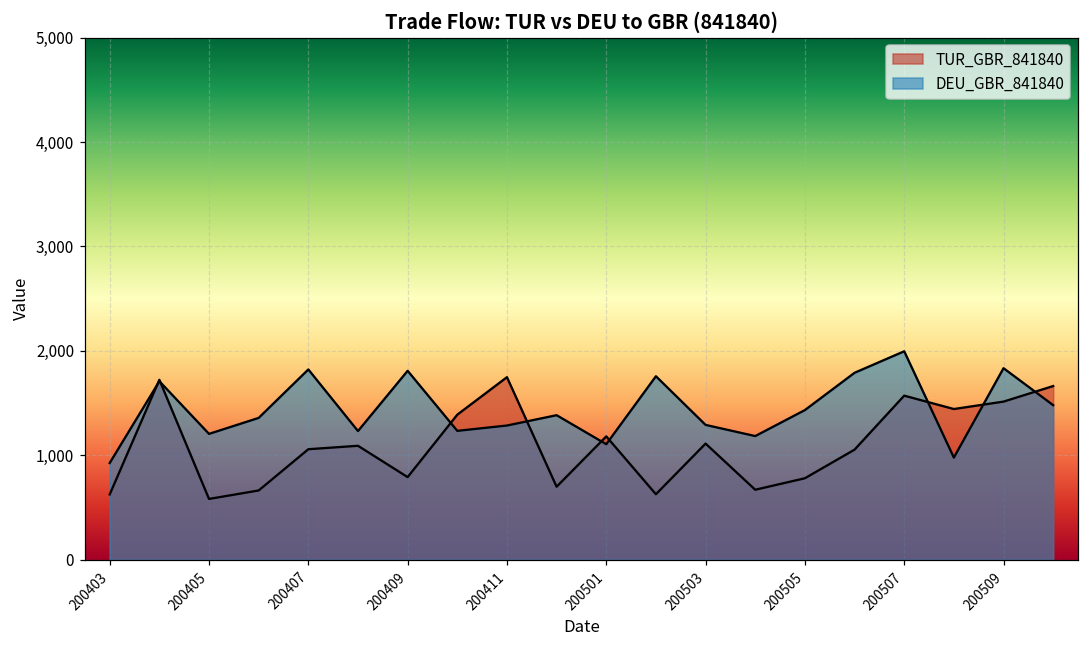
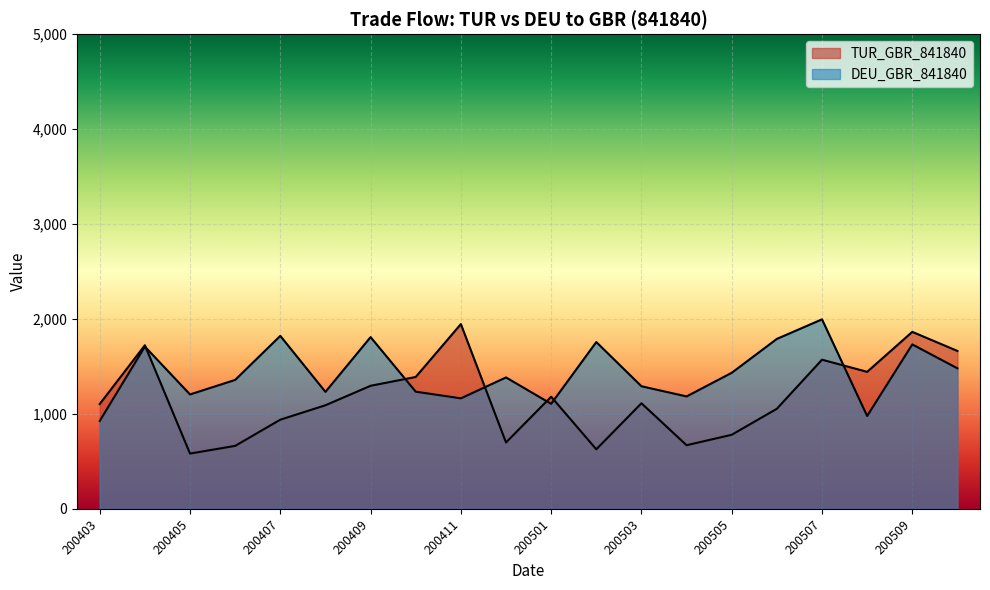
TUR_GBR_841840, 200403: 600 -> 1,100
TUR_GBR_841840, 200407: 1,100 -> 900
TUR_GBR_841840, 200409: 800 -> 1,300
TUR_GBR_841840, 200411: 1,700 -> 1,900
DEU_GBR_841840, 200411: 1,300 -> 1,200
TUR_GBR_841840, 200509: 1,500 -> 1,900
DEU_GBR_841840, 200509: 1,800 -> 1,700
